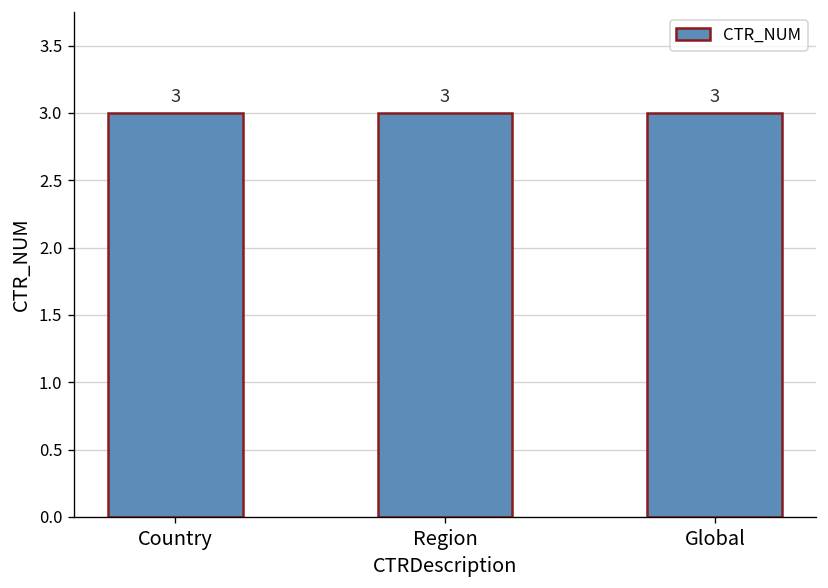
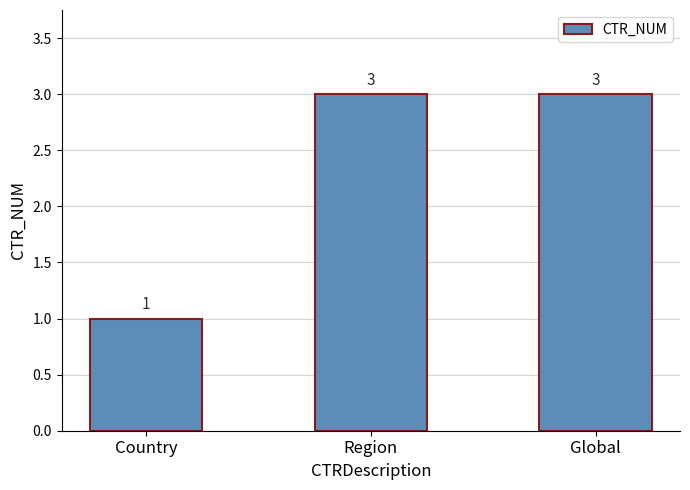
Country: 3 -> 1
